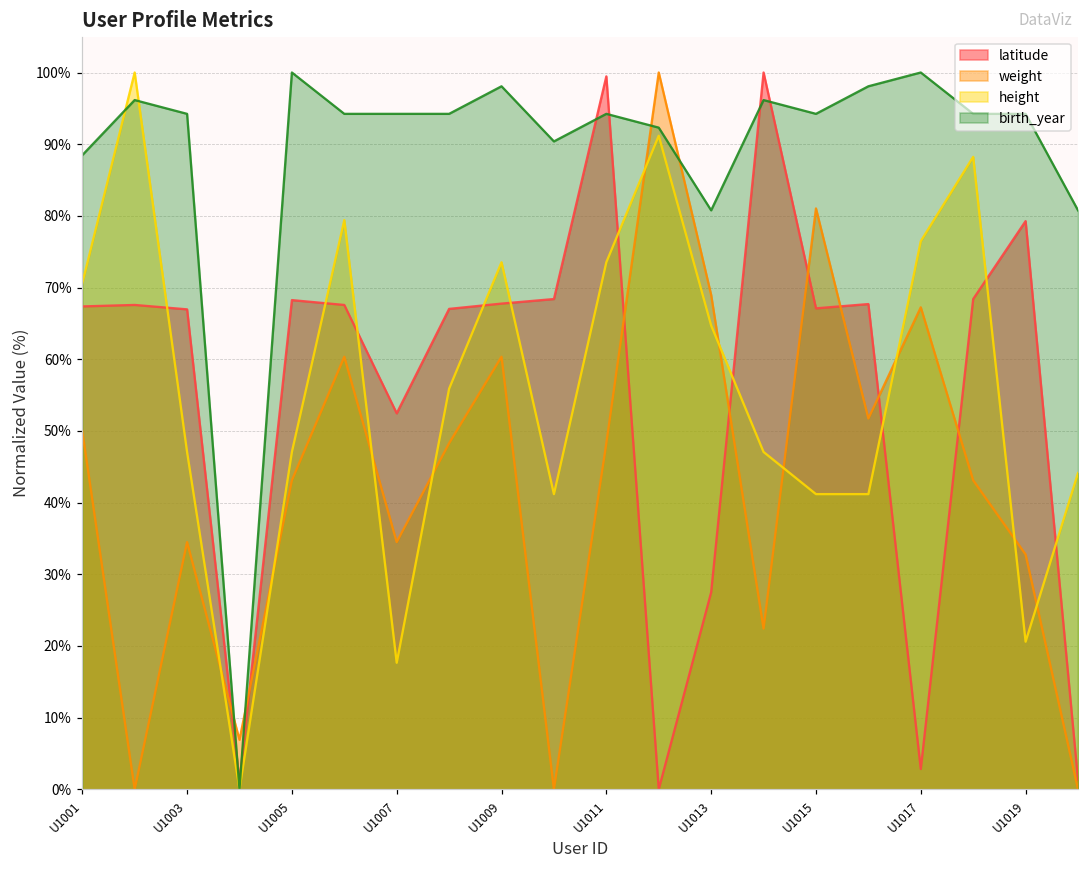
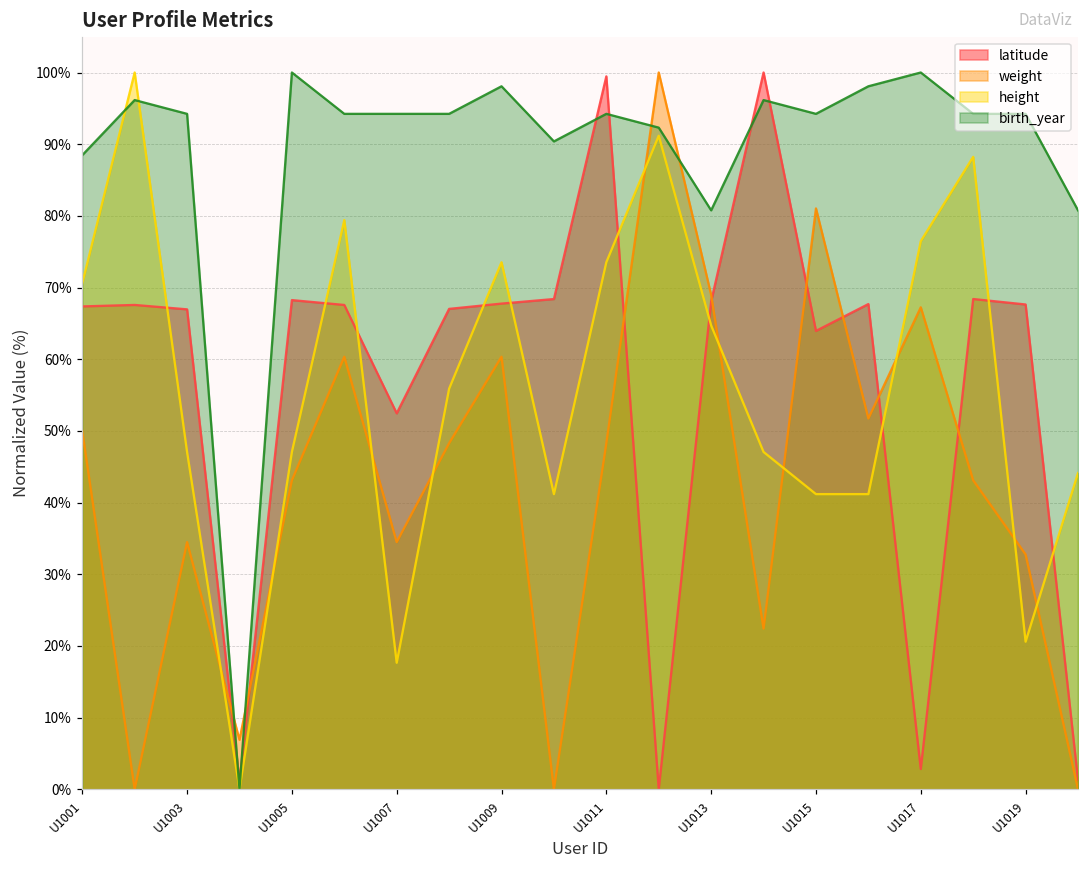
latitude, U1013: 27% -> 68%
latitude, U1015: 67% -> 64%
latitude, U1019: 79% -> 68%
